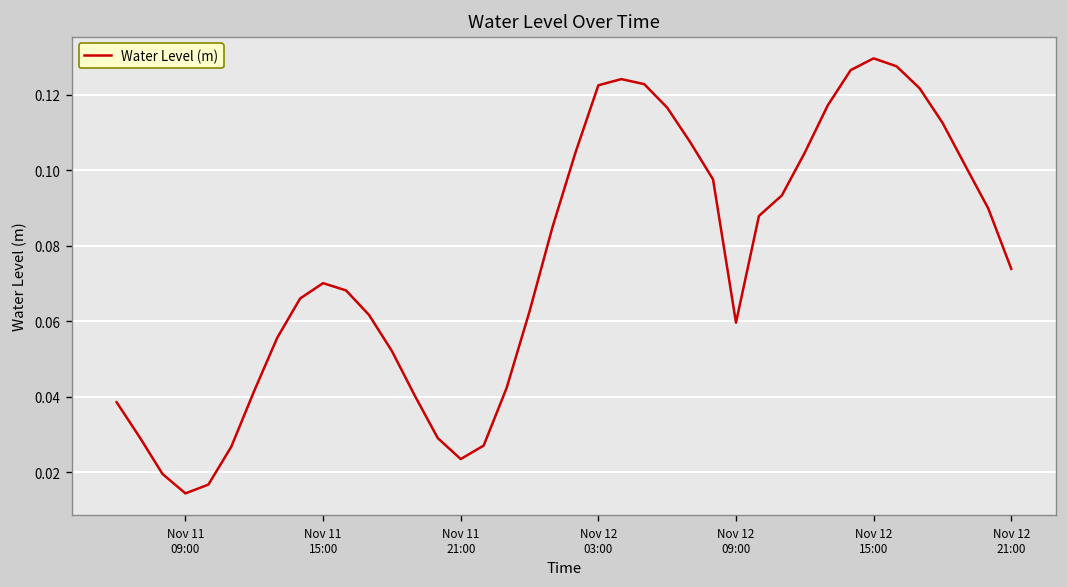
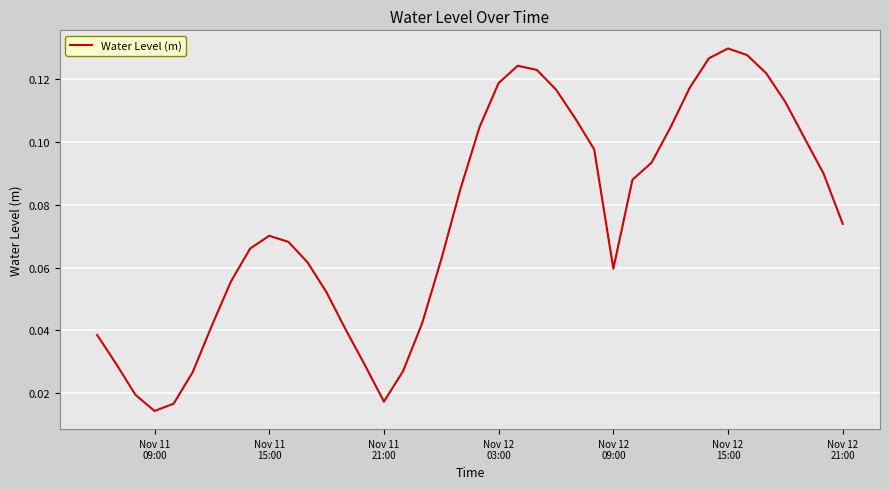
Nov 11 21:00: 0.024 -> 0.017
Nov 12 03:00: 0.123 -> 0.119
